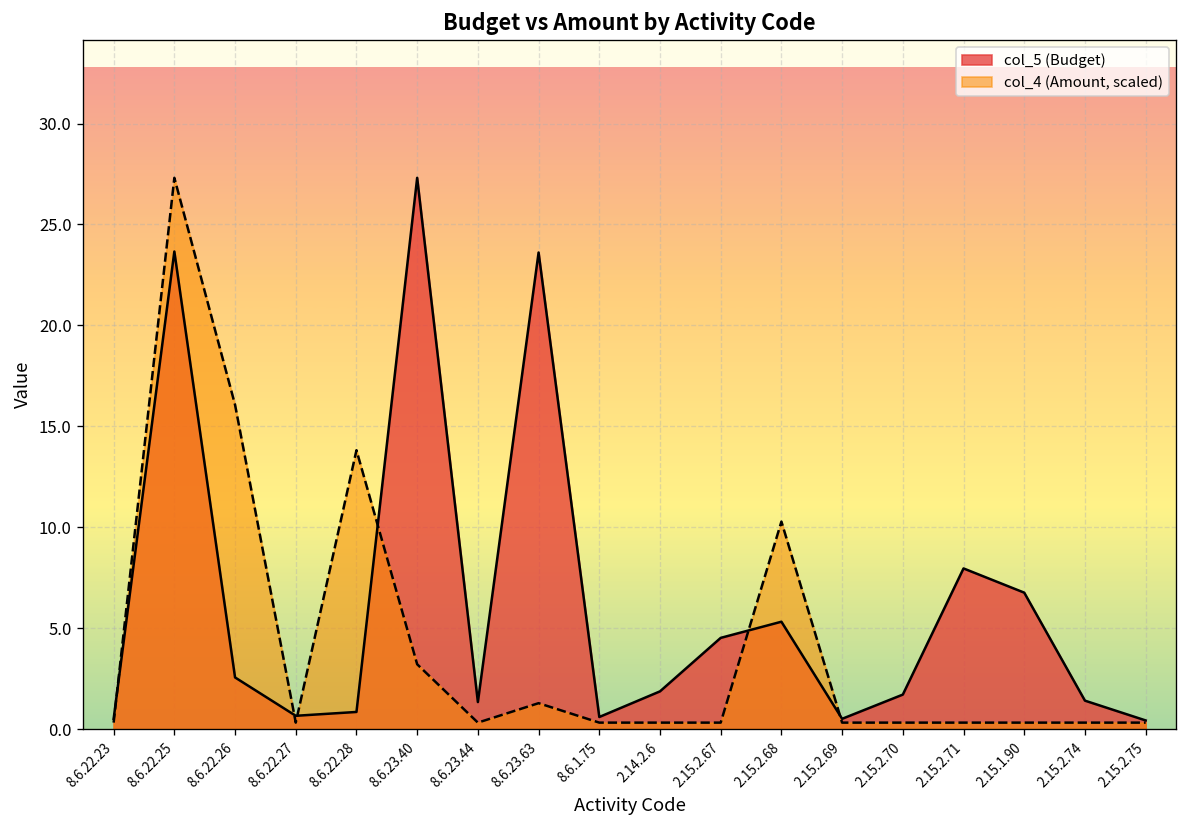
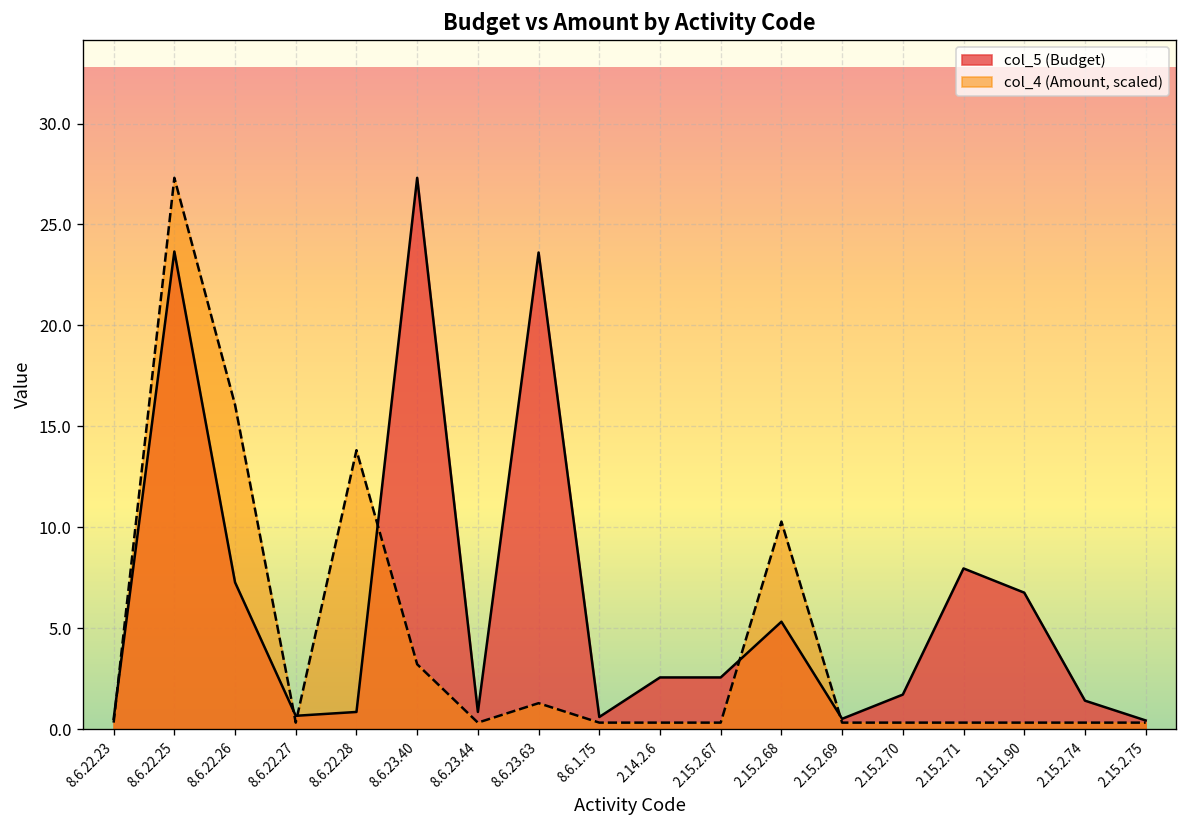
col_5 (Budget), 8.6.22.26: 2.6 -> 7.3
col_5 (Budget), 8.6.23.44: 1.3 -> 0.9
col_5 (Budget), 2.14.2.6: 1.9 -> 2.6
col_5 (Budget), 2.15.2.67: 4.5 -> 2.6
